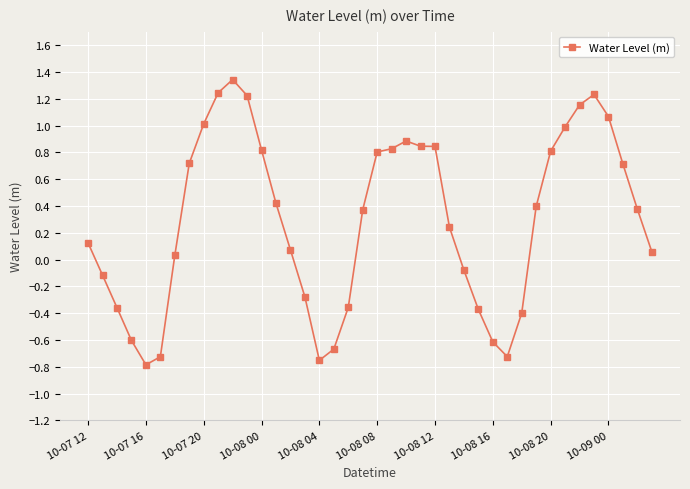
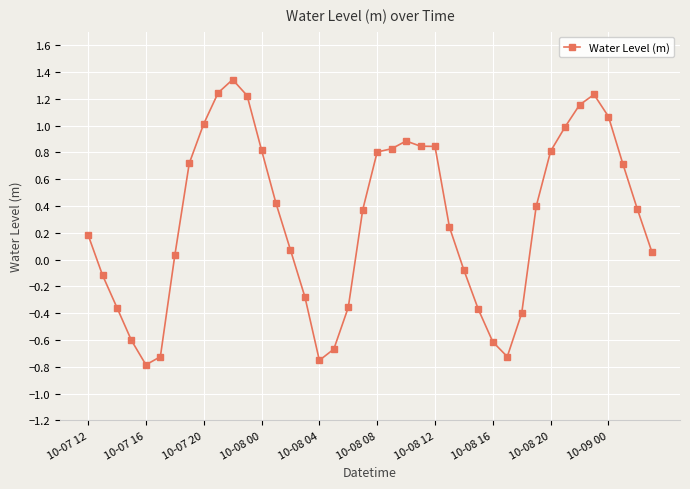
10-07 12: 0.12 -> 0.18
